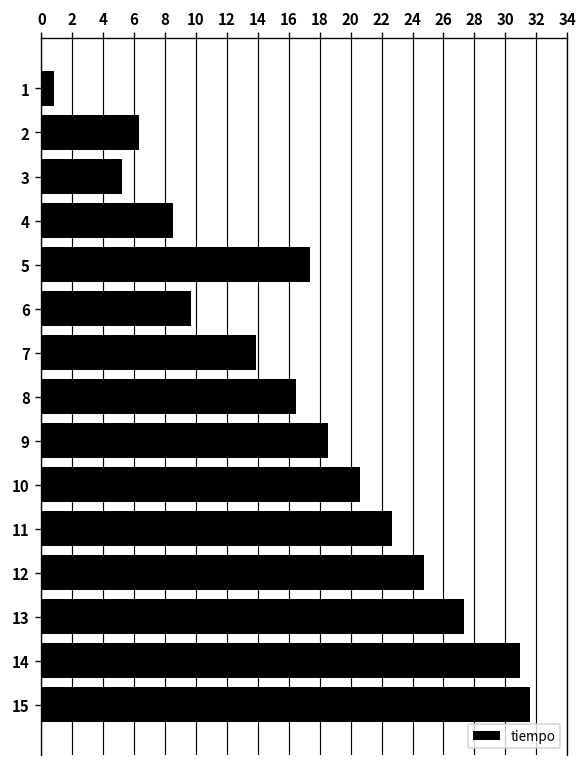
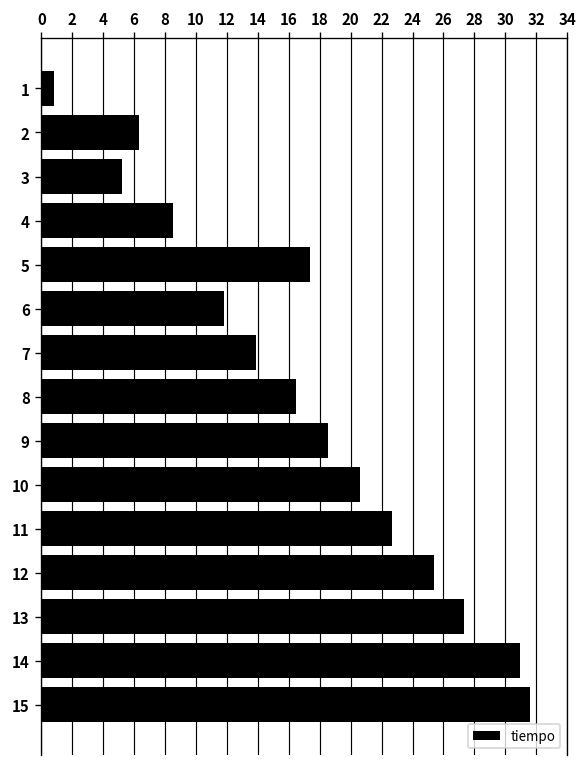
6: 9.6 -> 11.8
12: 24.7 -> 25.4
